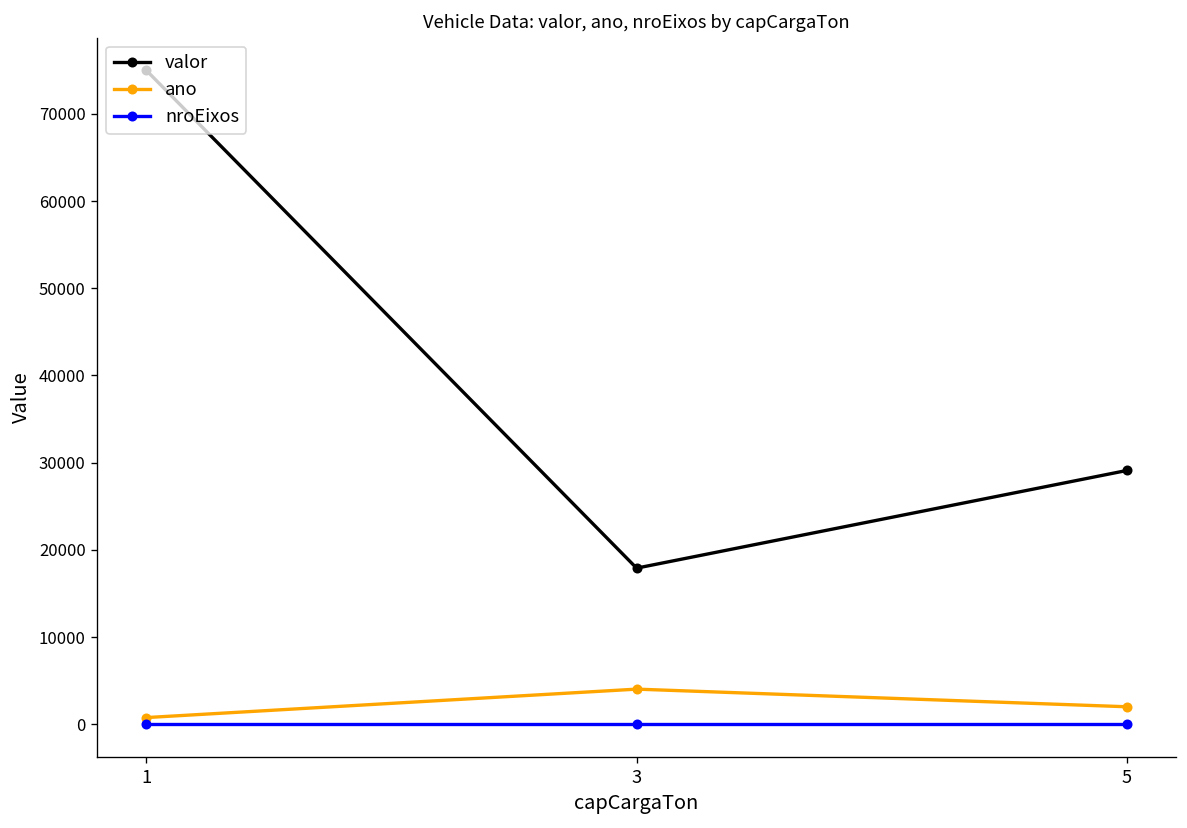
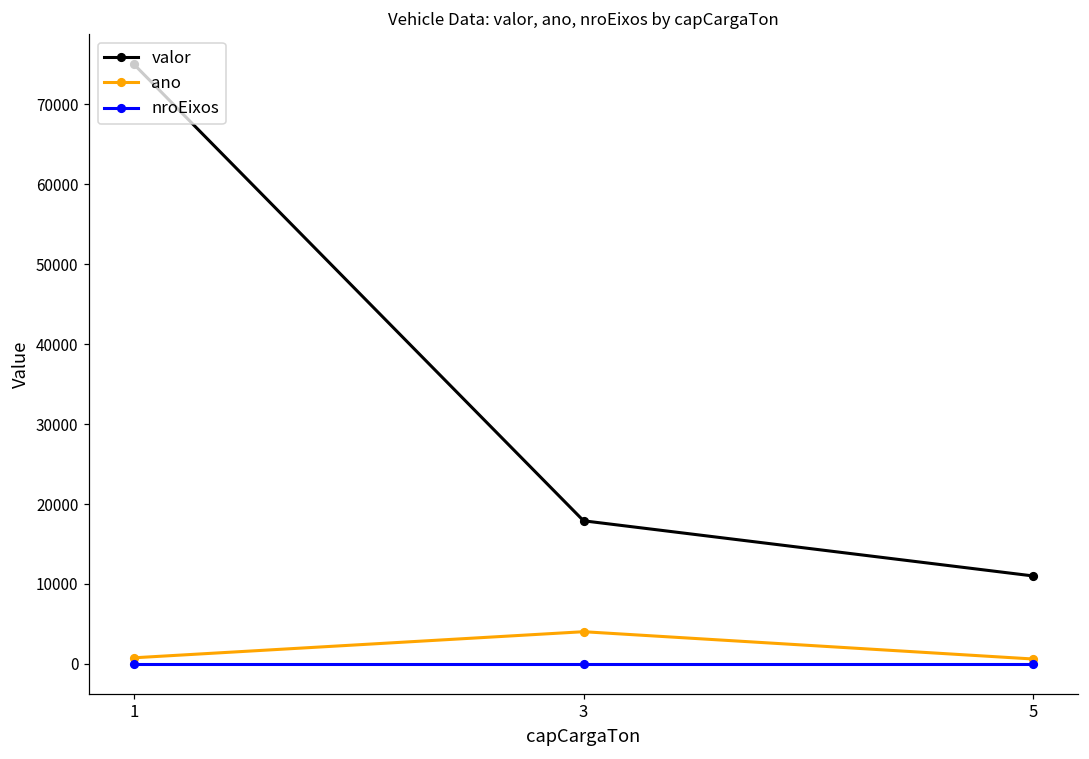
valor, 5: 29000 -> 11000
ano, 5: 2000 -> 1000
